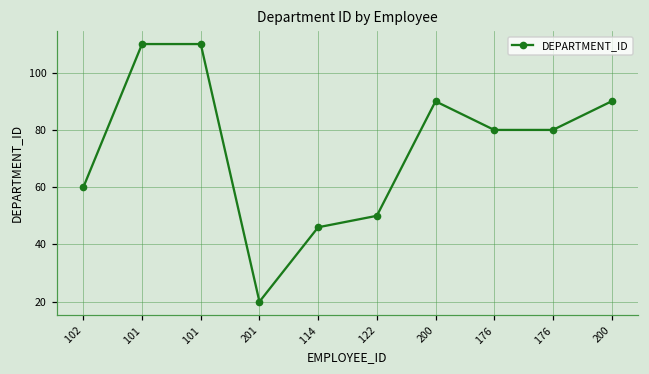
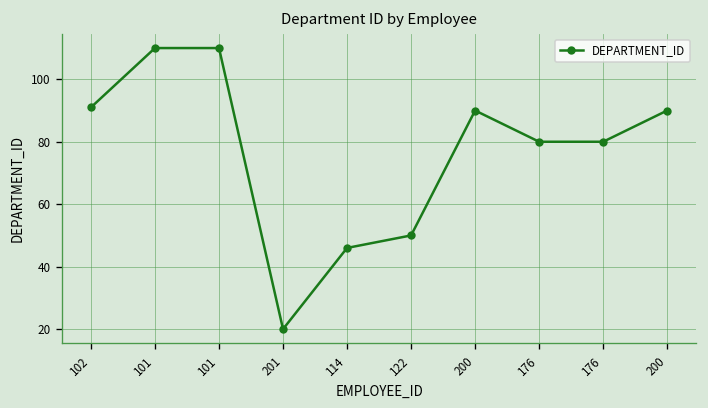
102: 60 -> 91
